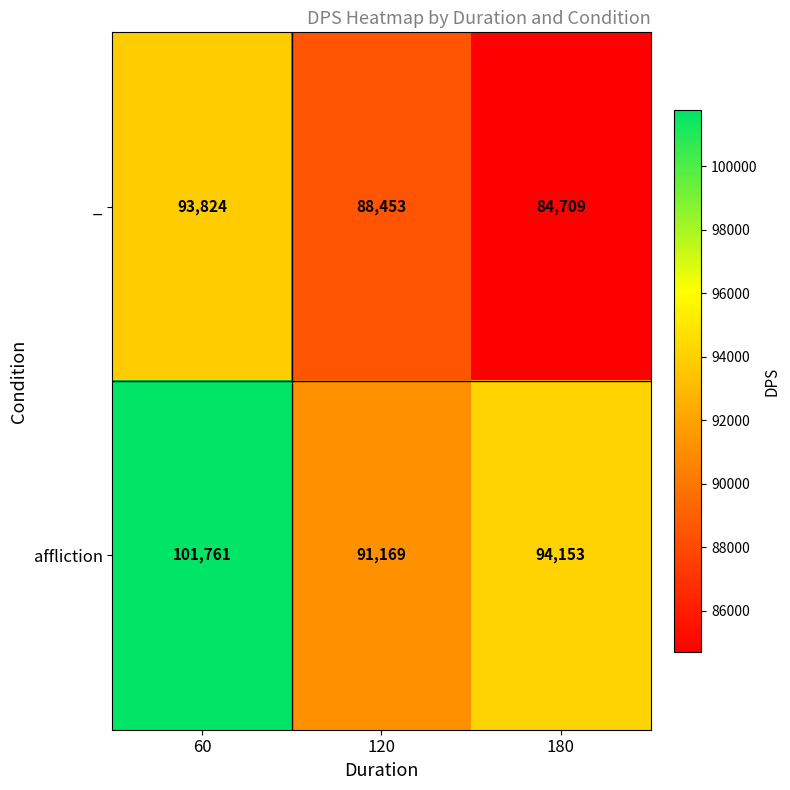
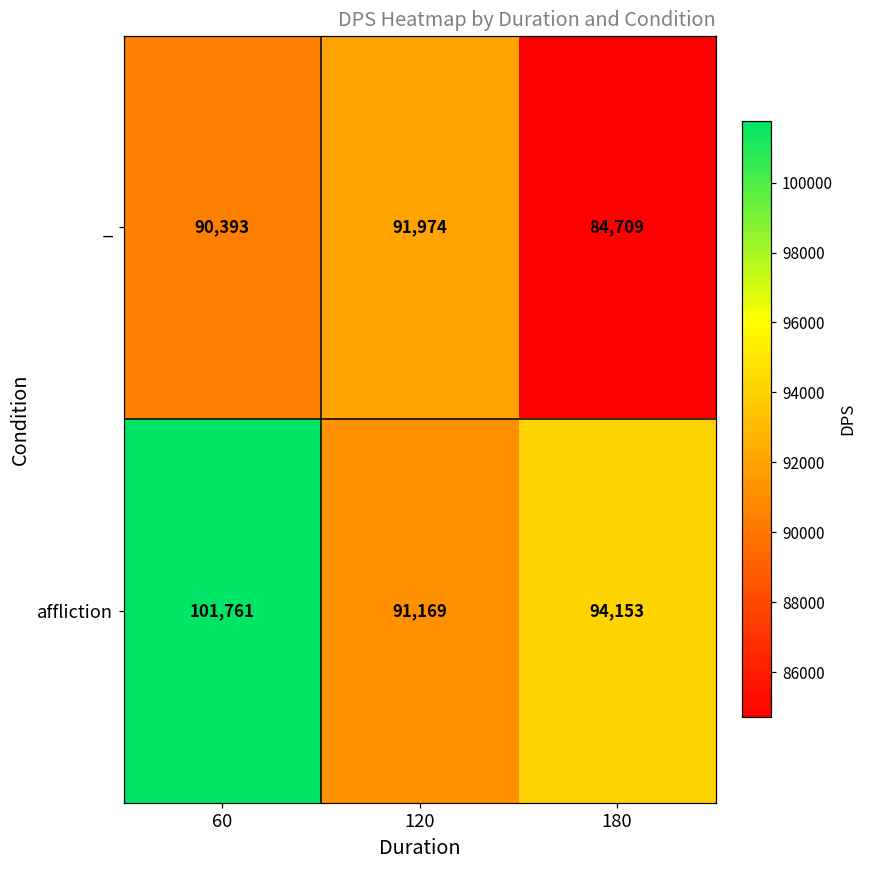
_, 60: 93,824 -> 90,393
_, 120: 88,453 -> 91,974
